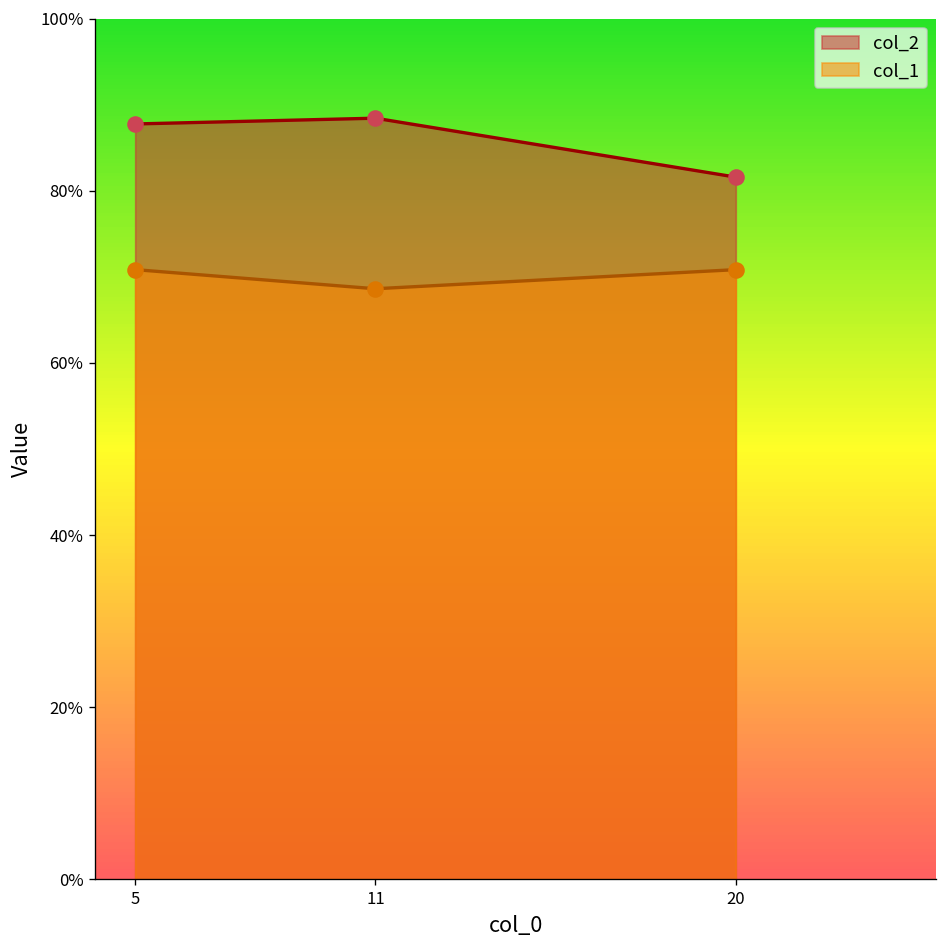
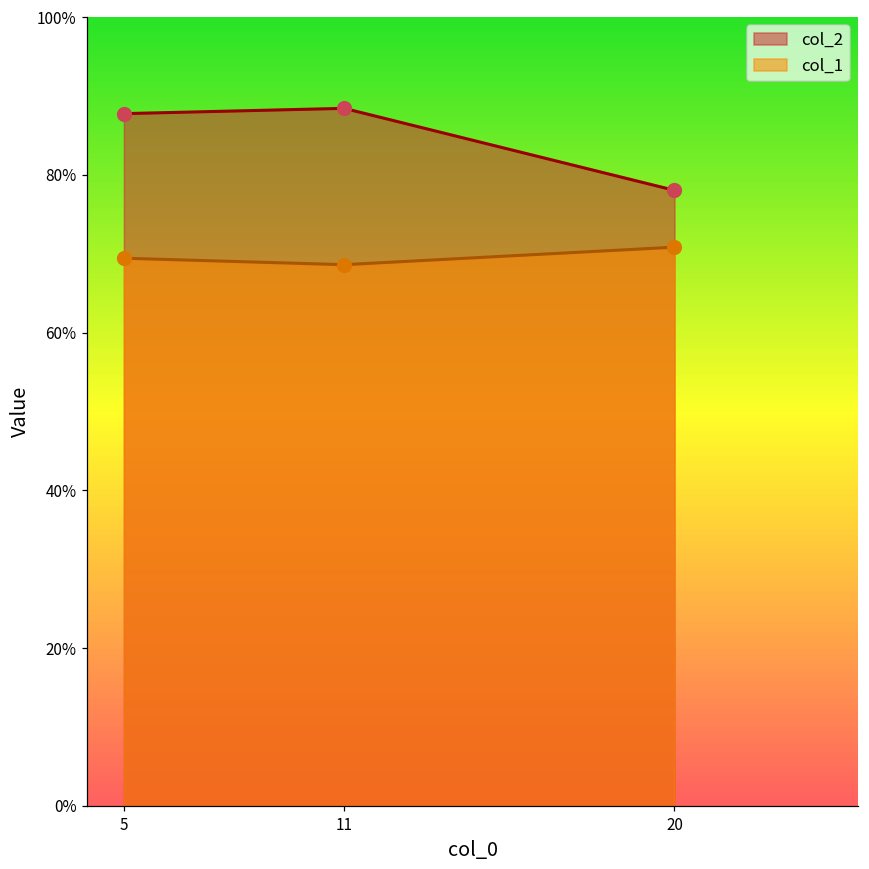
col_1, 5: 71% -> 69%
col_2, 20: 82% -> 78%
